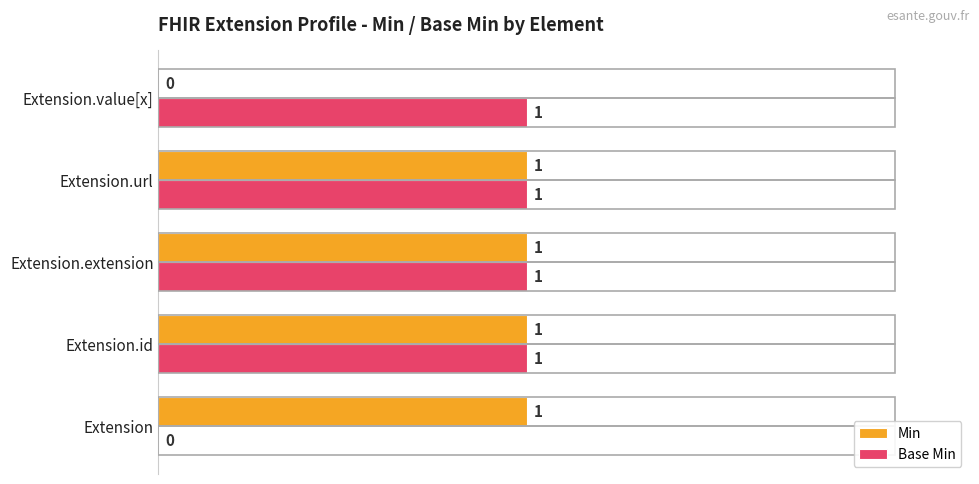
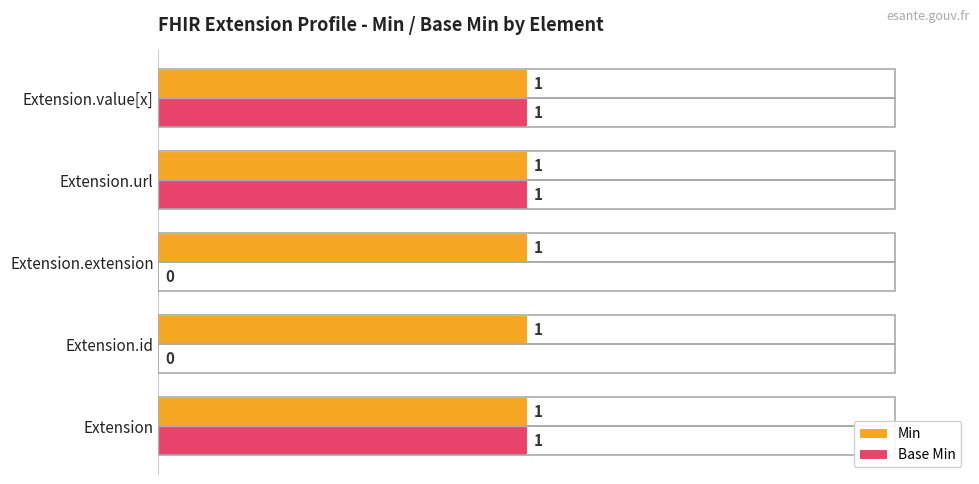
Min, Extension.value[x]: 0 -> 1
Base Min, Extension.extension: 1 -> 0
Base Min, Extension.id: 1 -> 0
Base Min, Extension: 0 -> 1
